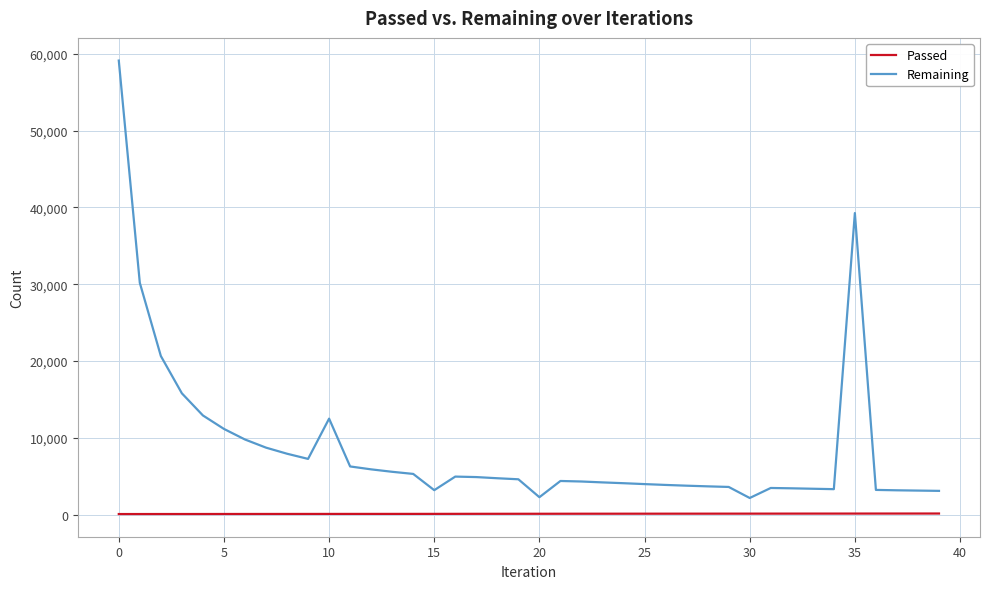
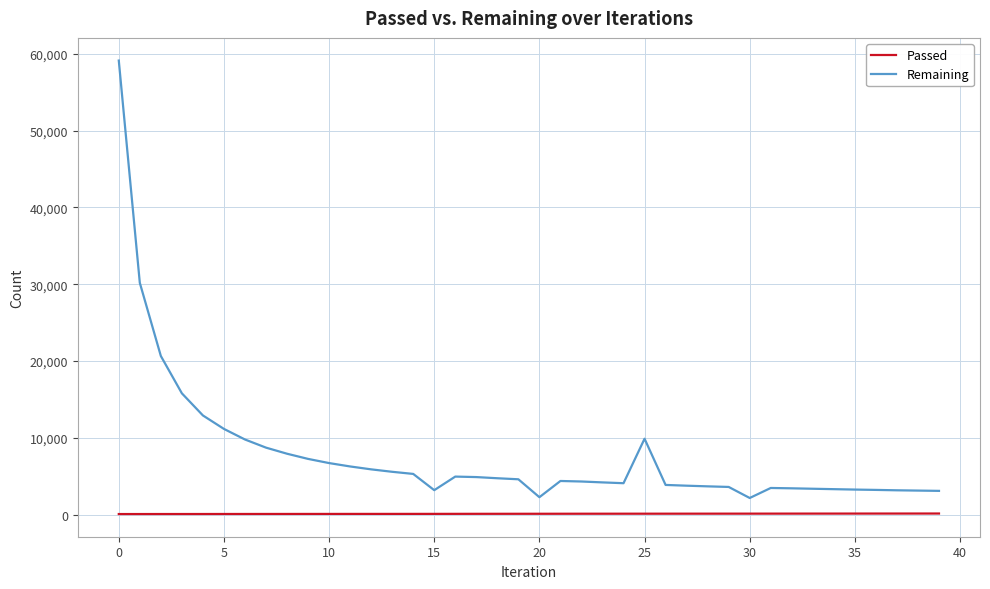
Remaining, 10: 12,000 -> 7,000
Remaining, 25: 4,000 -> 10,000
Remaining, 35: 39,000 -> 3,000
